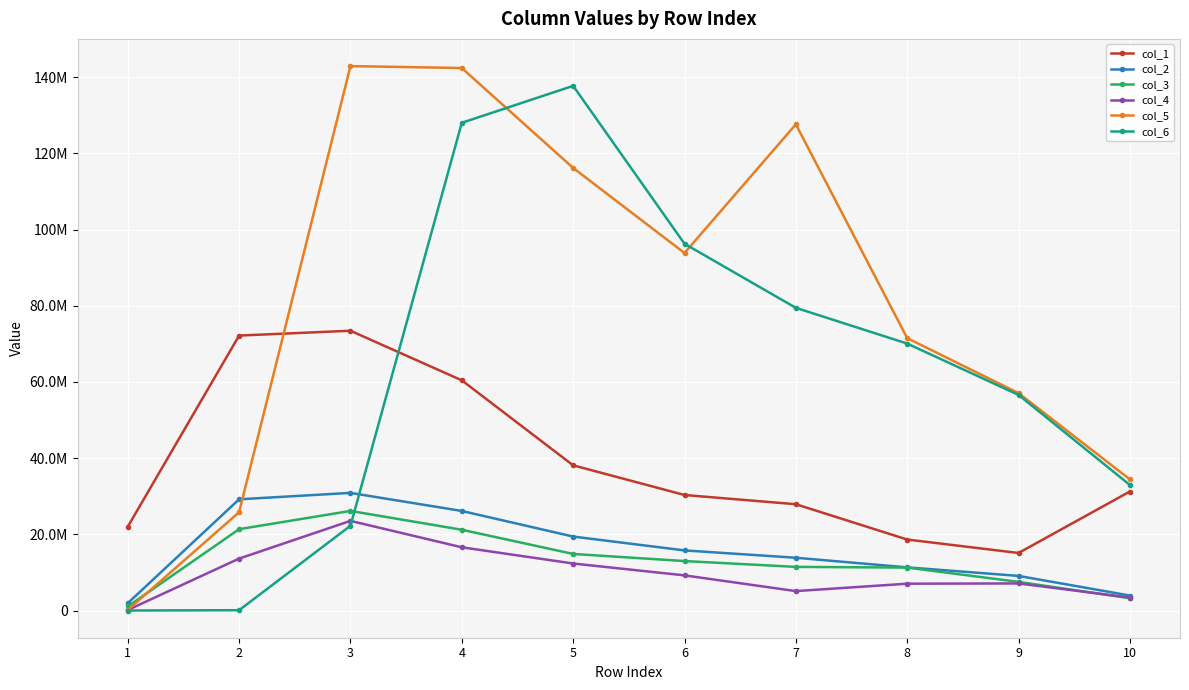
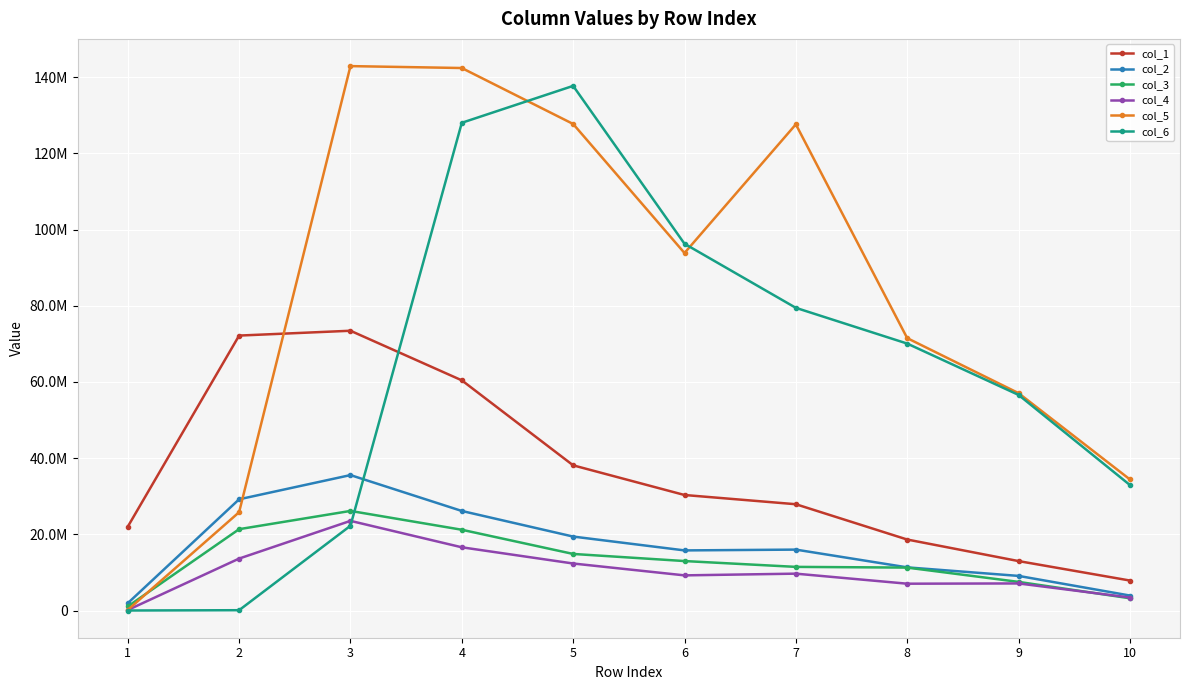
col_2, 3: 31000000 -> 36000000
col_5, 5: 116000000 -> 128000000
col_2, 7: 14000000 -> 16000000
col_4, 7: 5000000 -> 10000000
col_1, 9: 15000000 -> 13000000
col_1, 10: 31000000 -> 8000000
